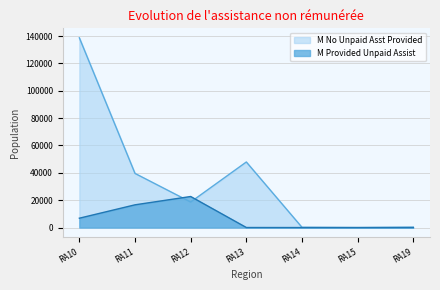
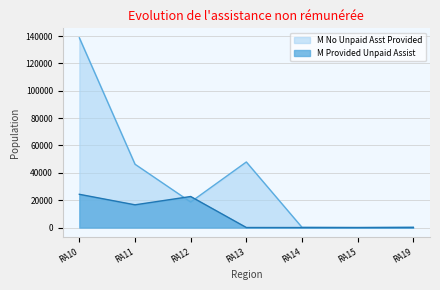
M Provided Unpaid Assist, RA10: 7000 -> 24000
M No Unpaid Asst Provided, RA11: 40000 -> 46000
